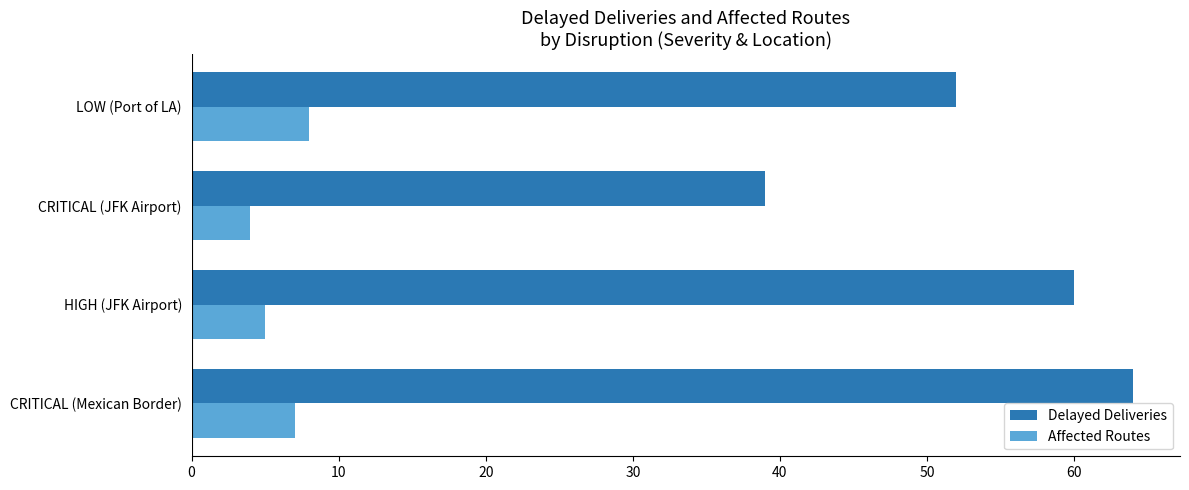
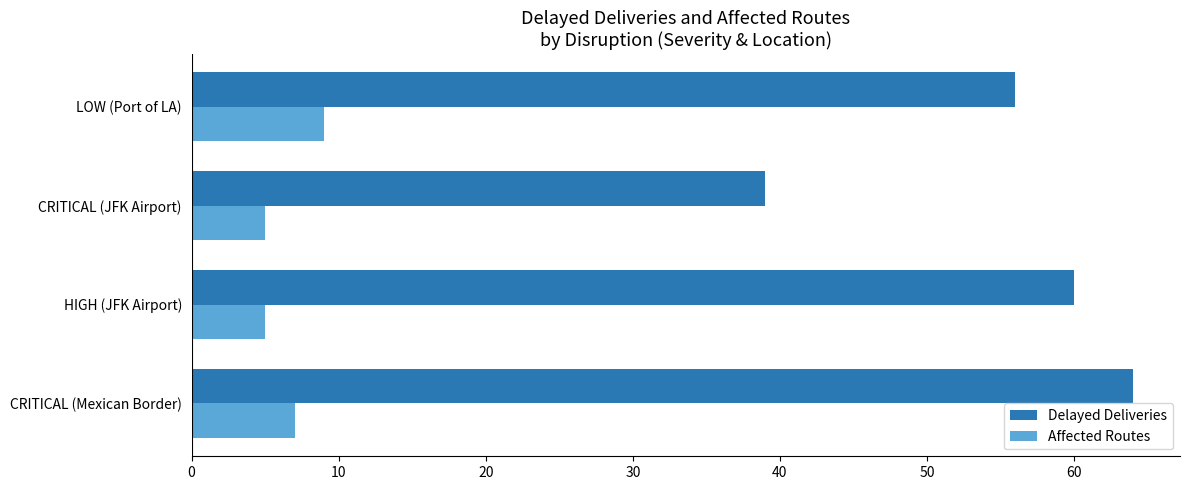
Delayed Deliveries, LOW (Port of LA): 52 -> 56
Affected Routes, LOW (Port of LA): 8 -> 9
Affected Routes, CRITICAL (JFK Airport): 4 -> 5
